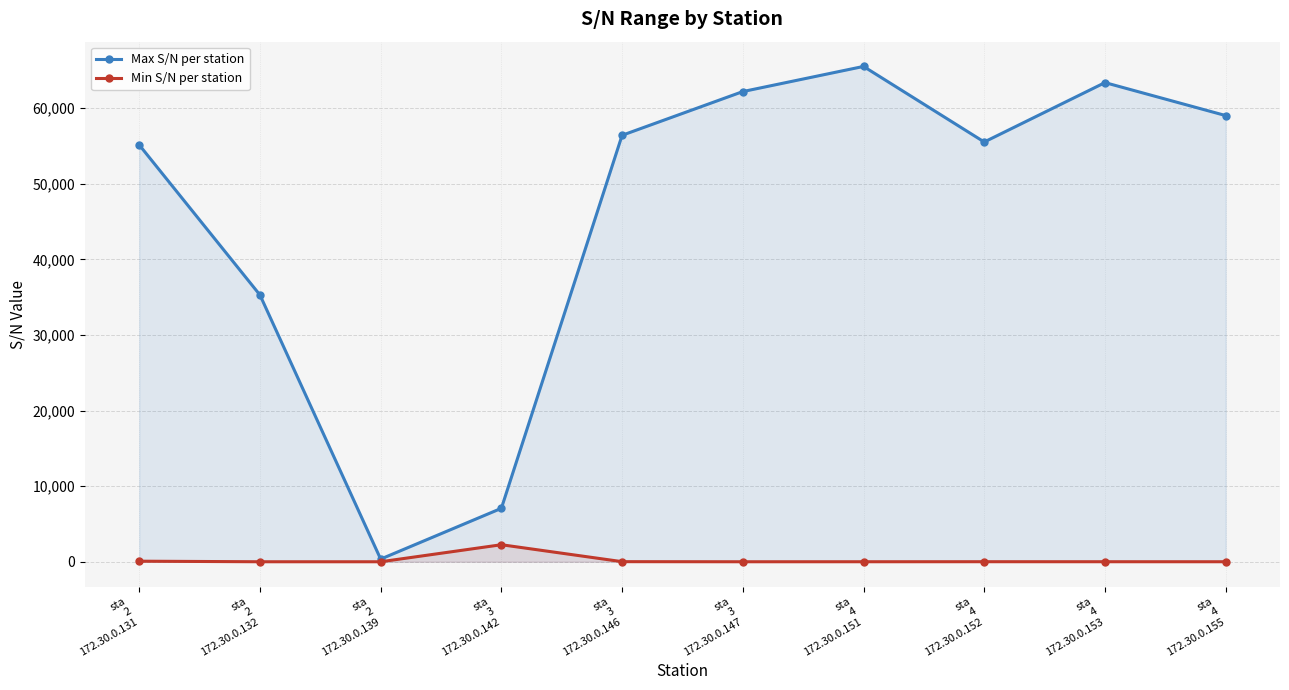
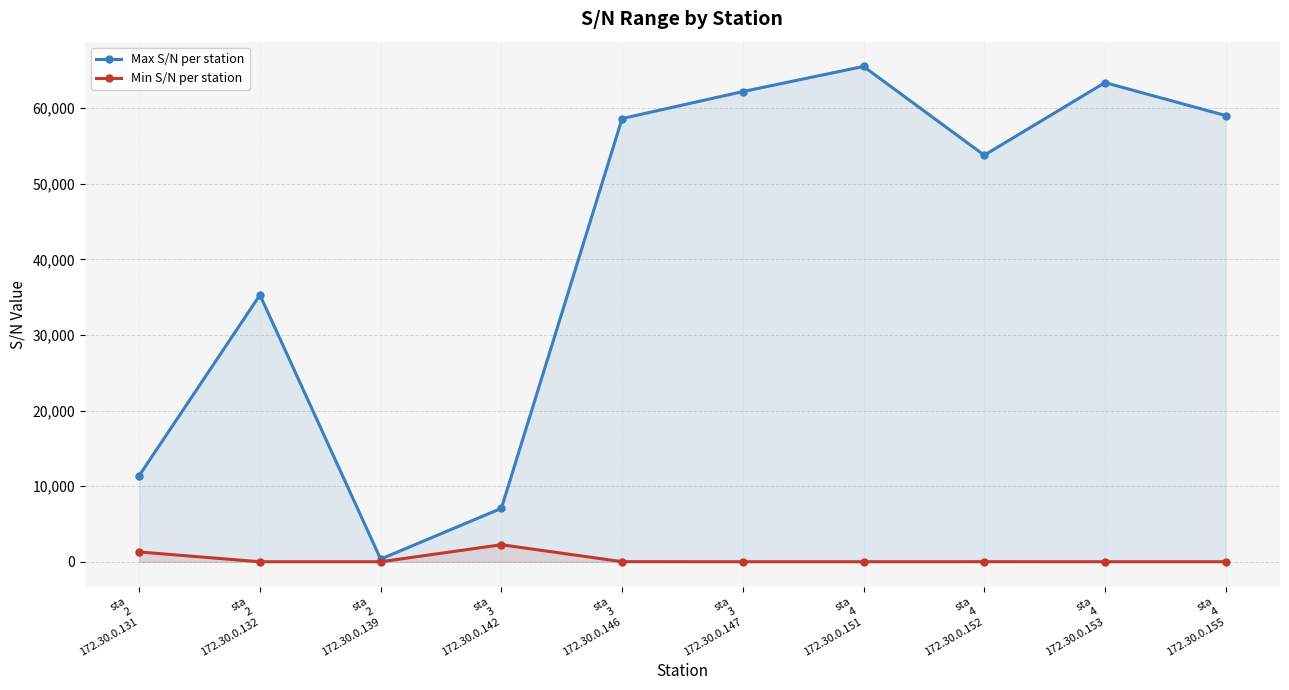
Max S/N per station, sta 2 172.30.0.131: 55,000 -> 11,000
Min S/N per station, sta 2 172.30.0.131: 0 -> 1,000
Max S/N per station, sta 3 172.30.0.146: 56,000 -> 59,000
Max S/N per station, sta 4 172.30.0.152: 56,000 -> 54,000
